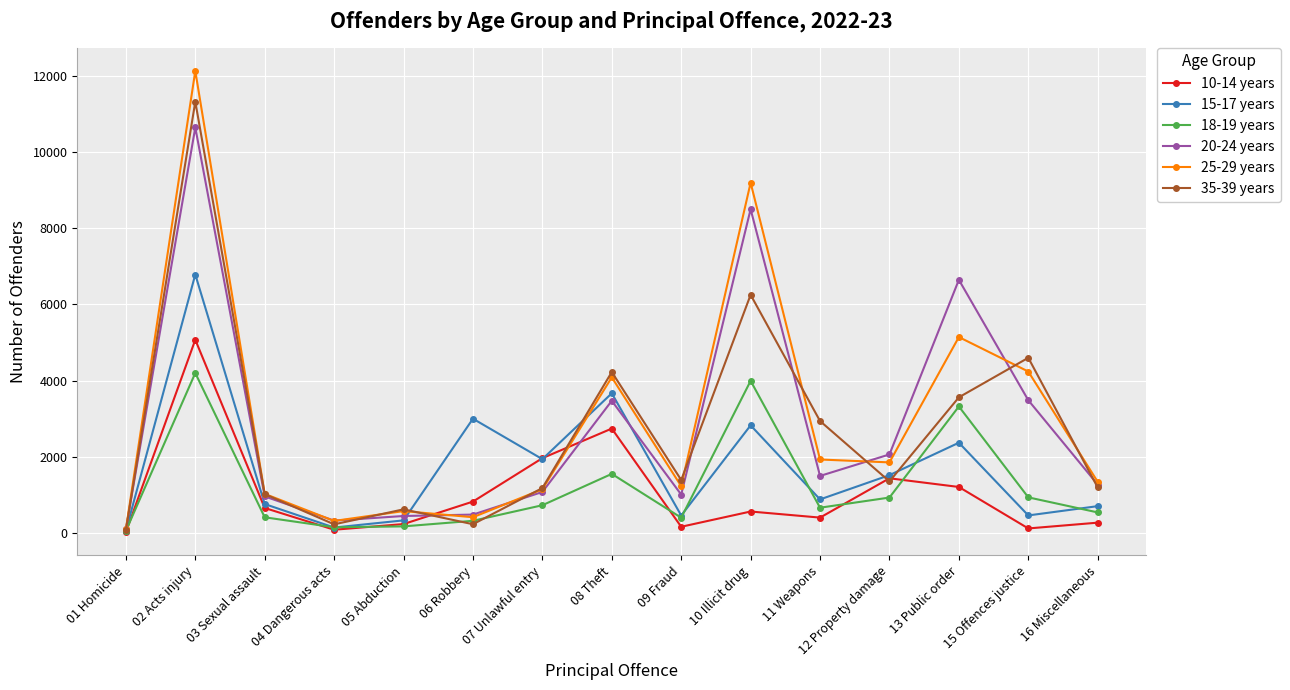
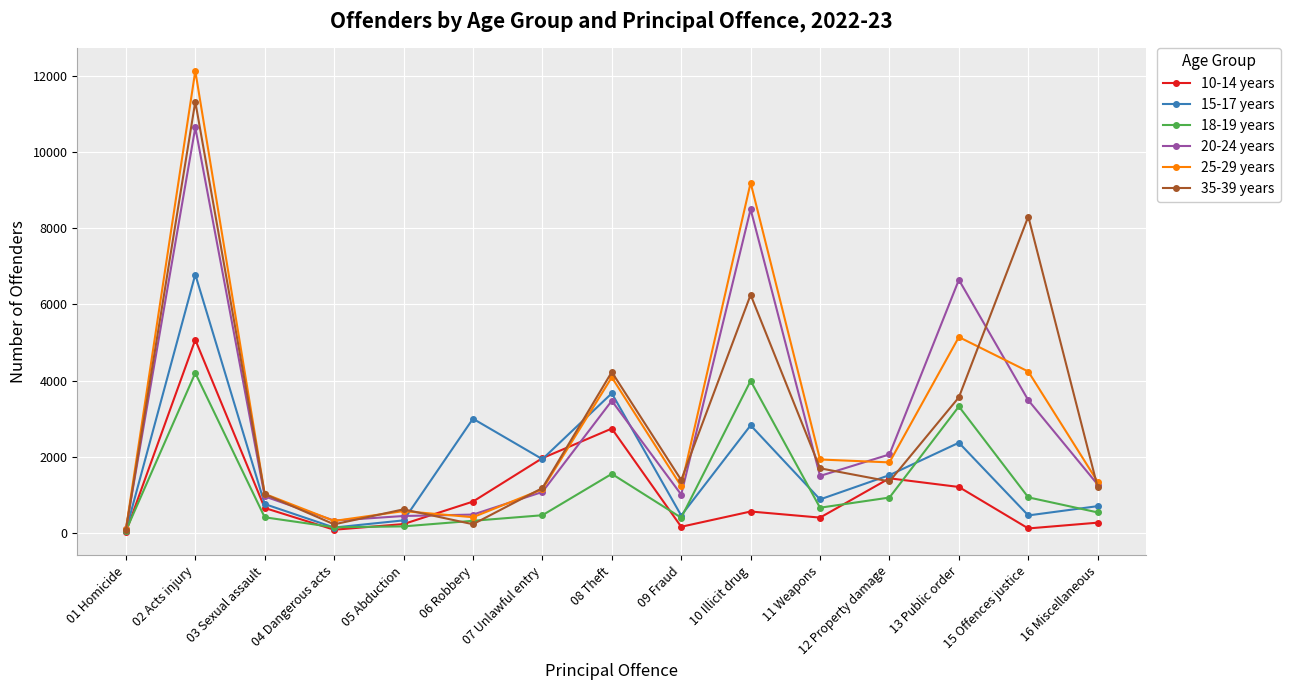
18-19 years, 07 Unlawful entry: 700 -> 500
35-39 years, 11 Weapons: 2900 -> 1700
35-39 years, 15 Offences justice: 4600 -> 8300
